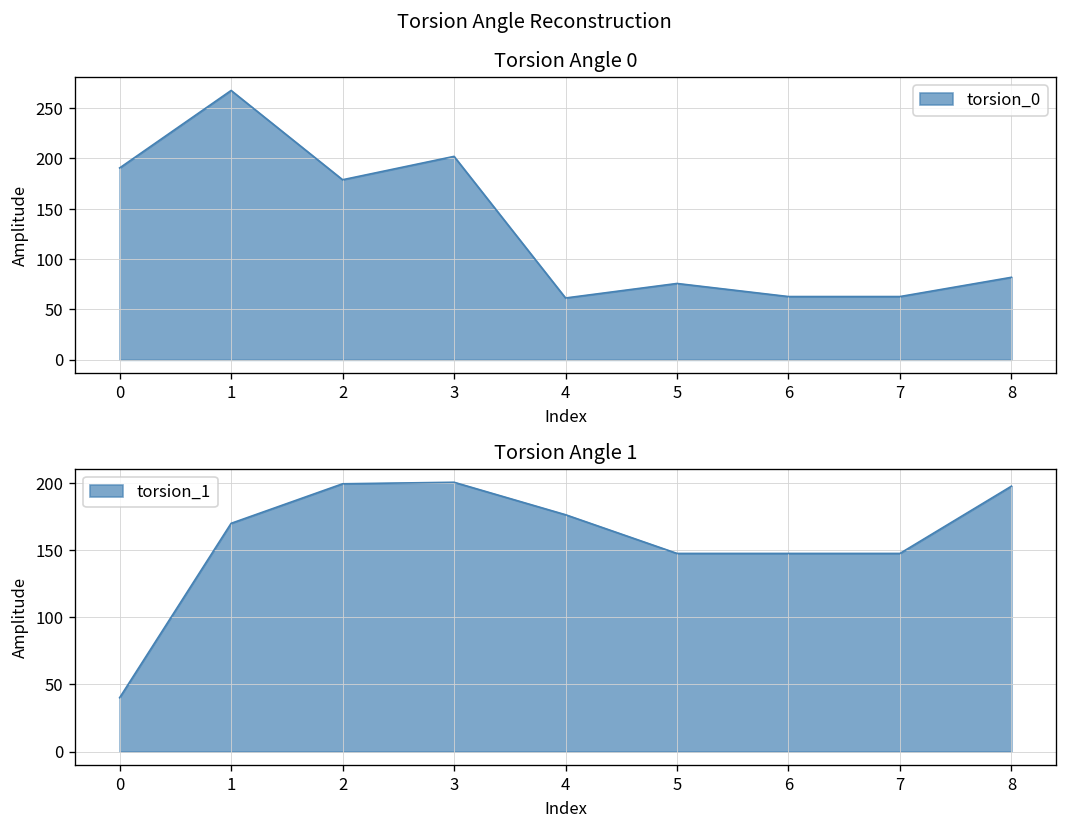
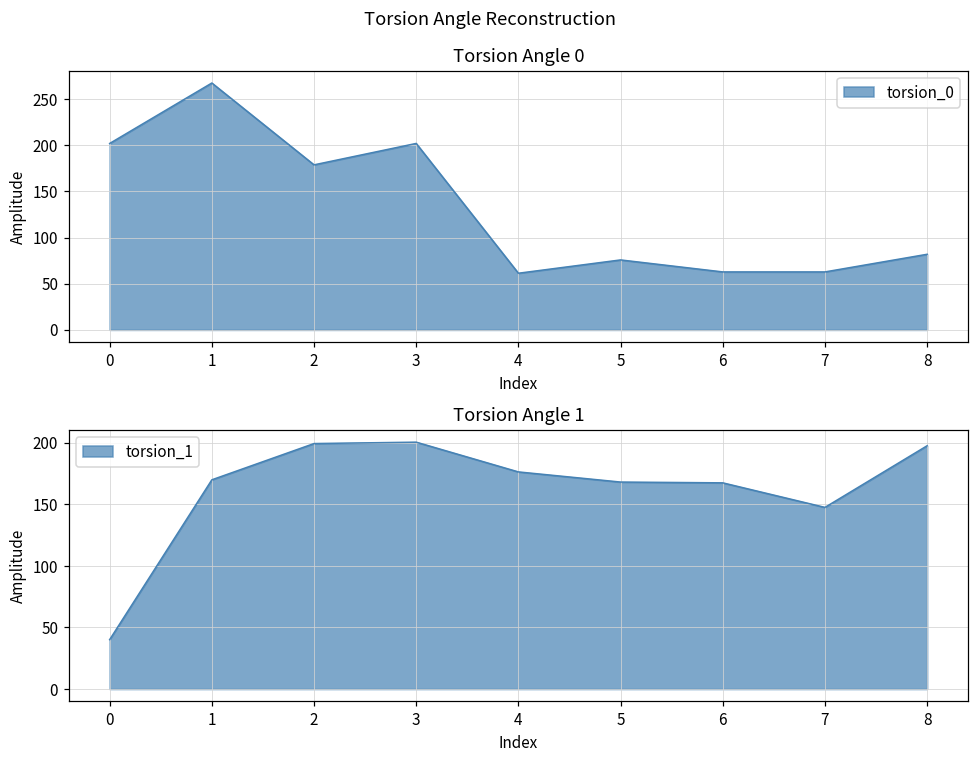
Torsion Angle 0, 0: 190 -> 200
Torsion Angle 1, 5: 148 -> 168
Torsion Angle 1, 6: 148 -> 167
